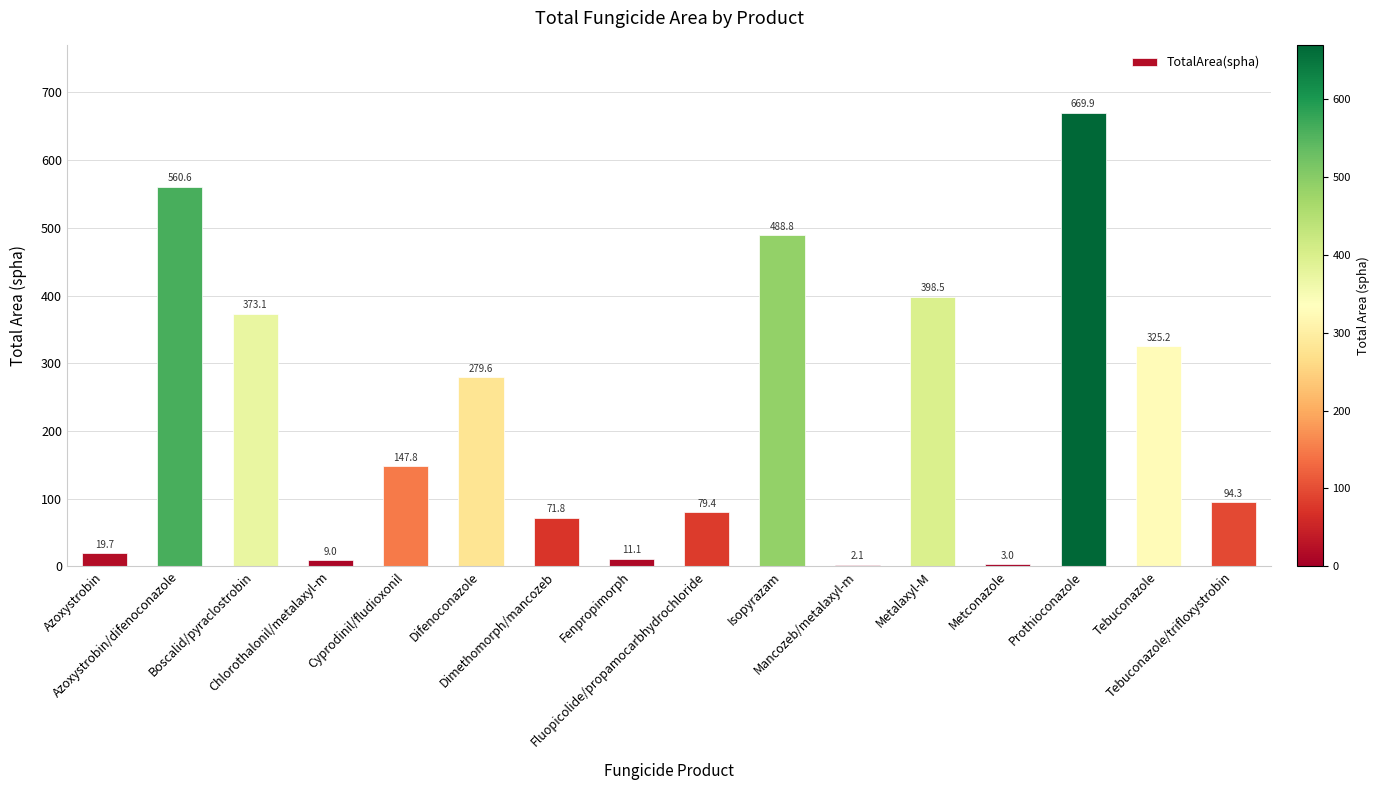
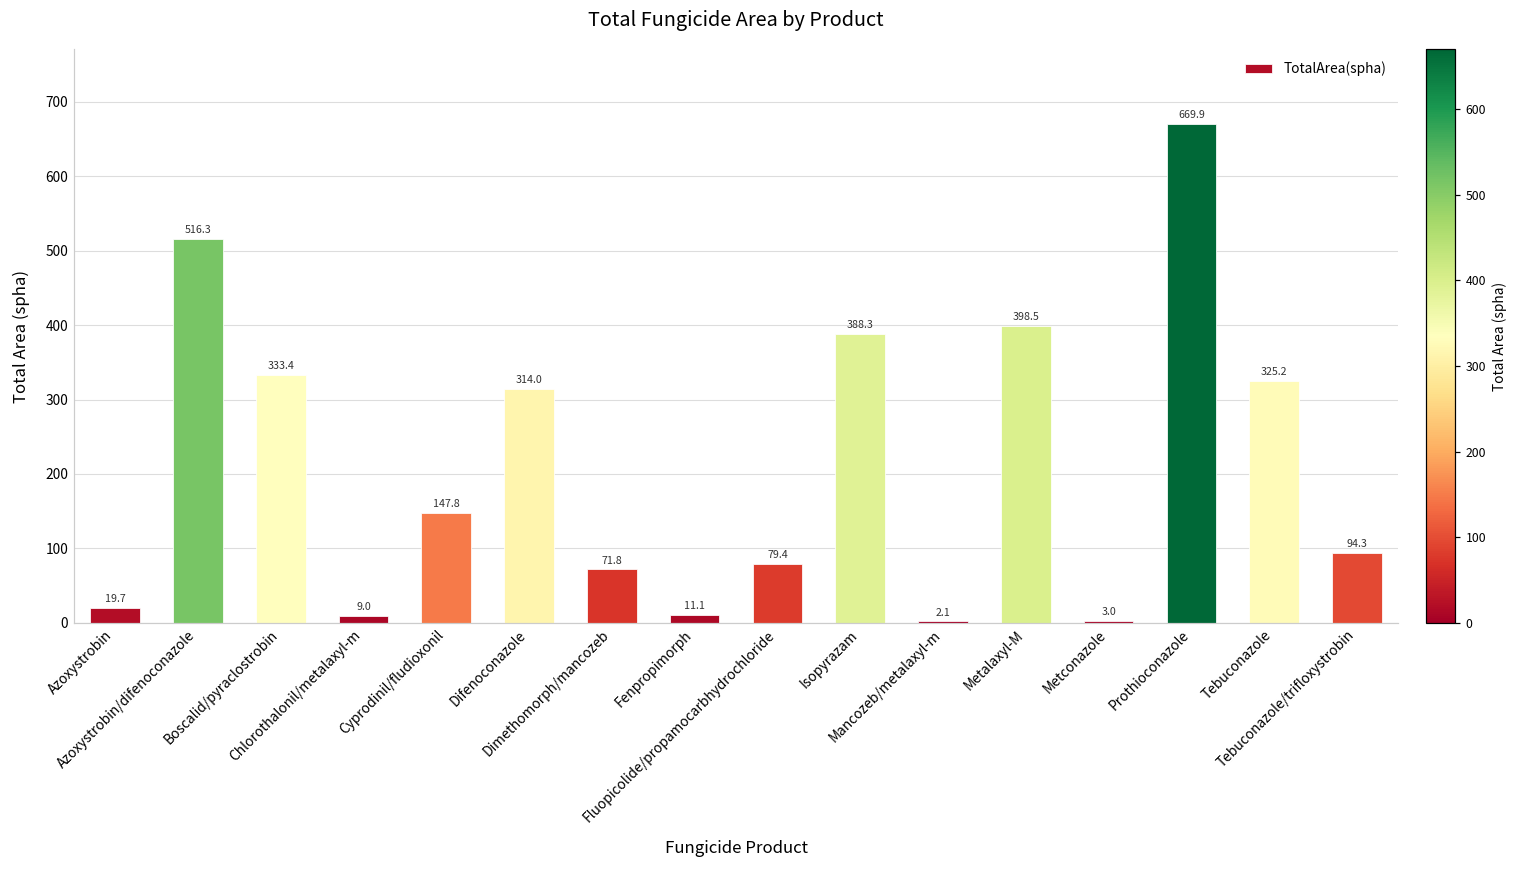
Azoxystrobin/difenoconazole: 560.6 -> 516.3
Boscalid/pyraclostrobin: 373.1 -> 333.4
Difenoconazole: 279.6 -> 314.0
Isopyrazam: 488.8 -> 388.3
